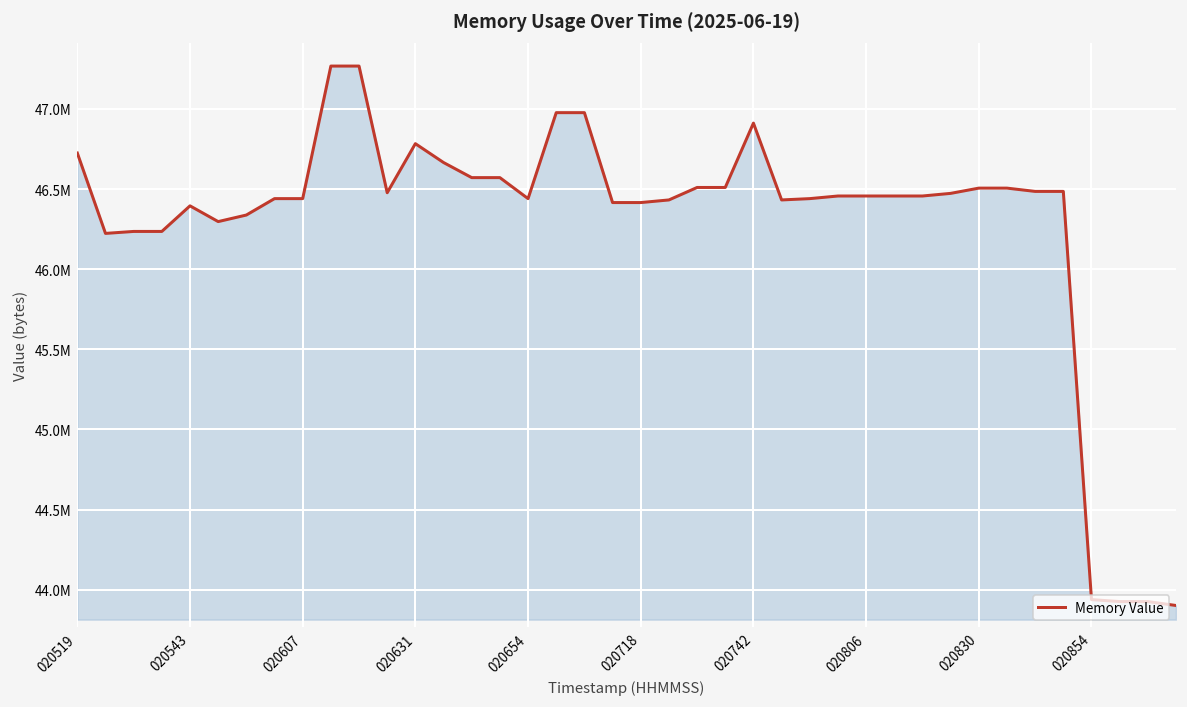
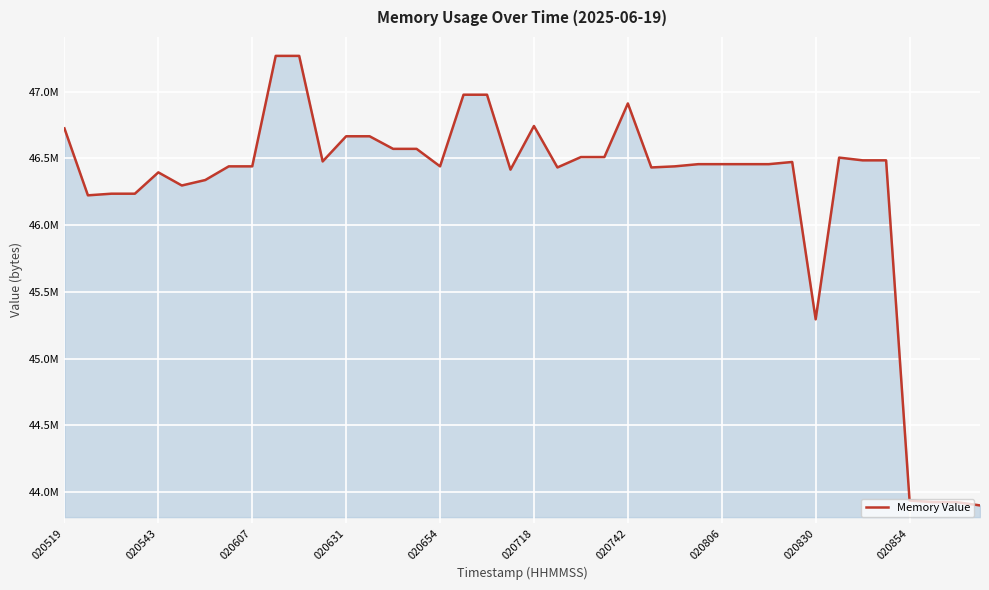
020631: 46780000 -> 46670000
020718: 46420000 -> 46740000
020830: 46510000 -> 45290000
